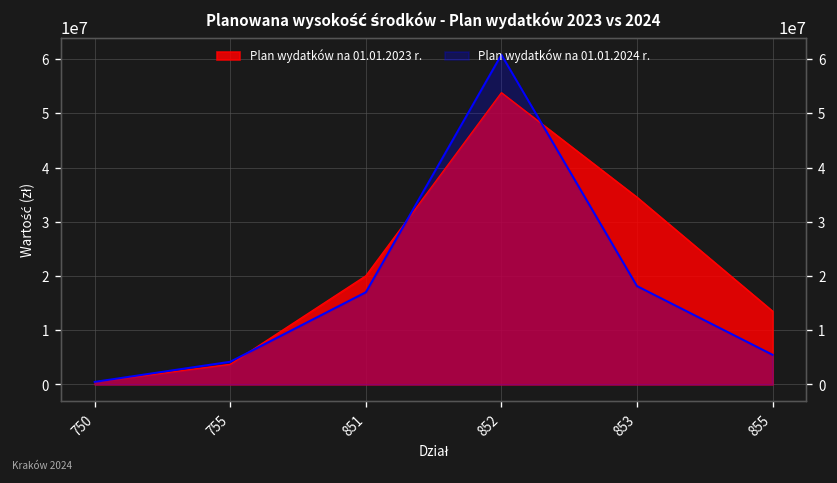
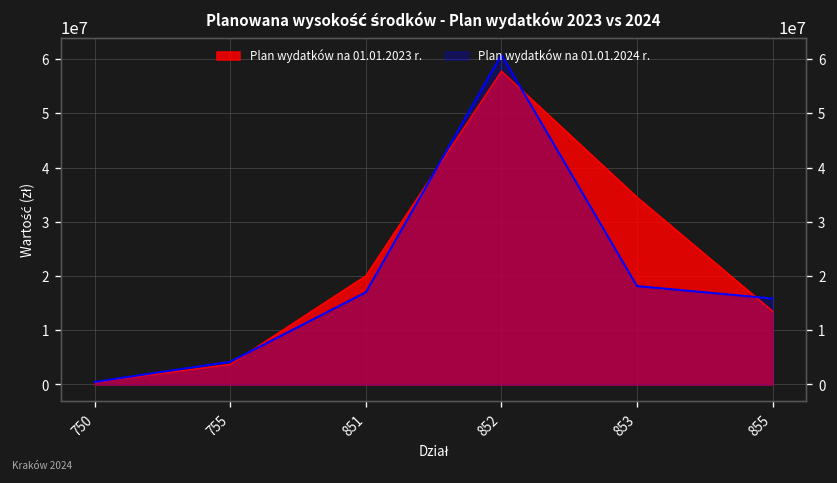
Plan wydatków na 01.01.2023 r., 852: 54000000 -> 58000000
Plan wydatków na 01.01.2024 r., 855: 5000000 -> 16000000
